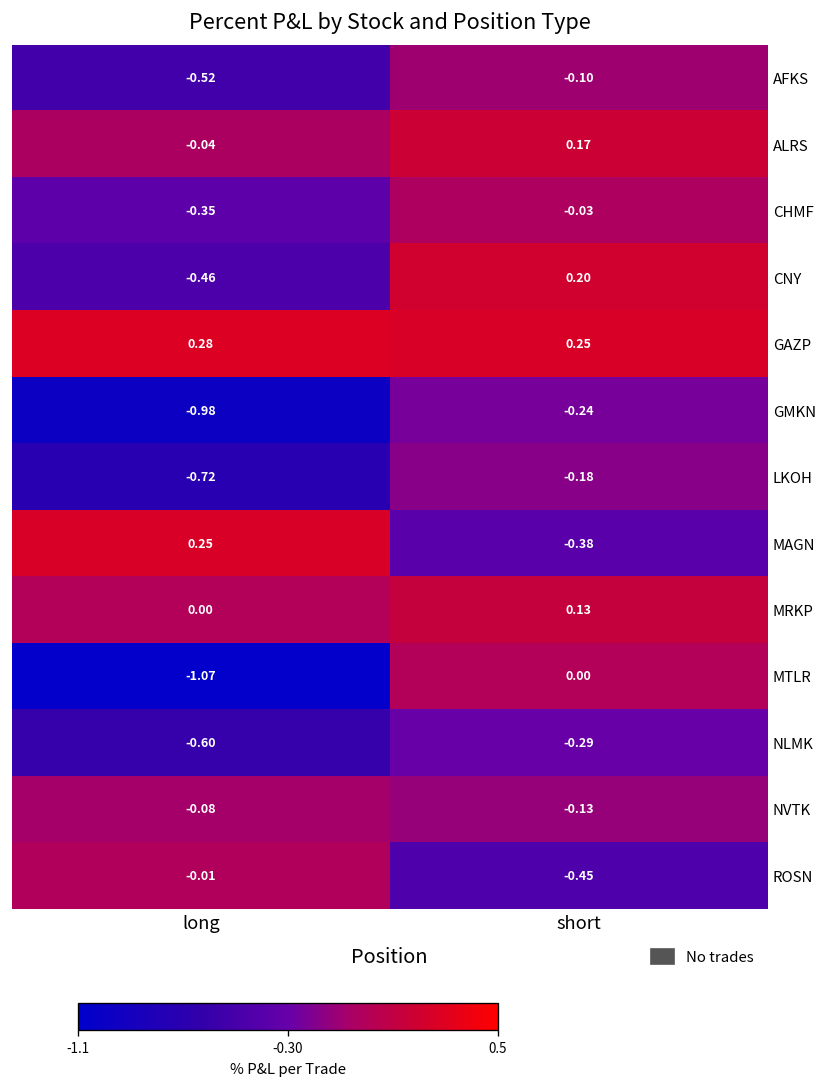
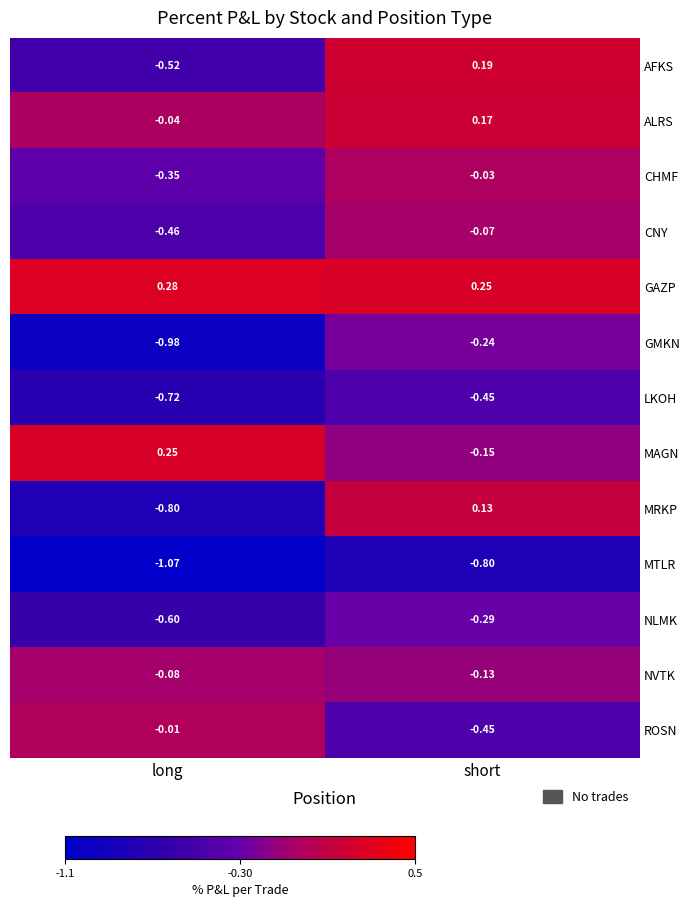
AFKS, short: -0.10 -> 0.19
CNY, short: 0.20 -> -0.07
LKOH, short: -0.18 -> -0.45
MAGN, short: -0.38 -> -0.15
MRKP, long: 0.00 -> -0.80
MTLR, short: 0.00 -> -0.80
